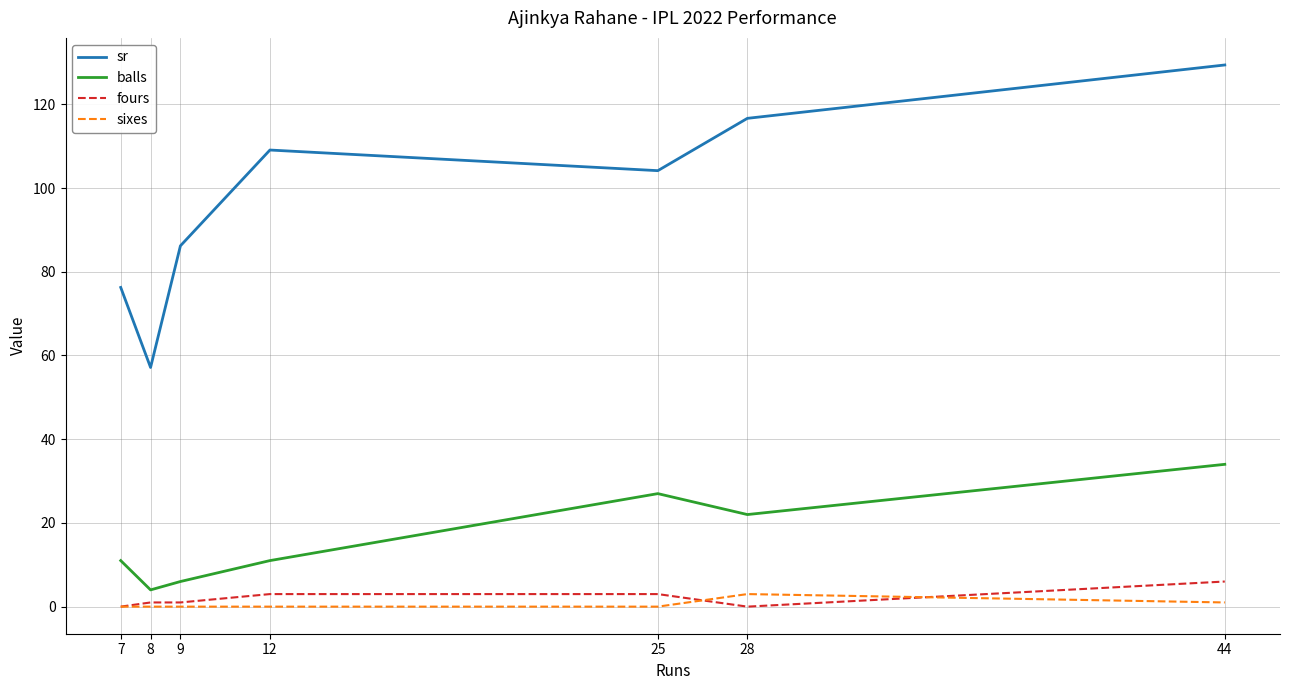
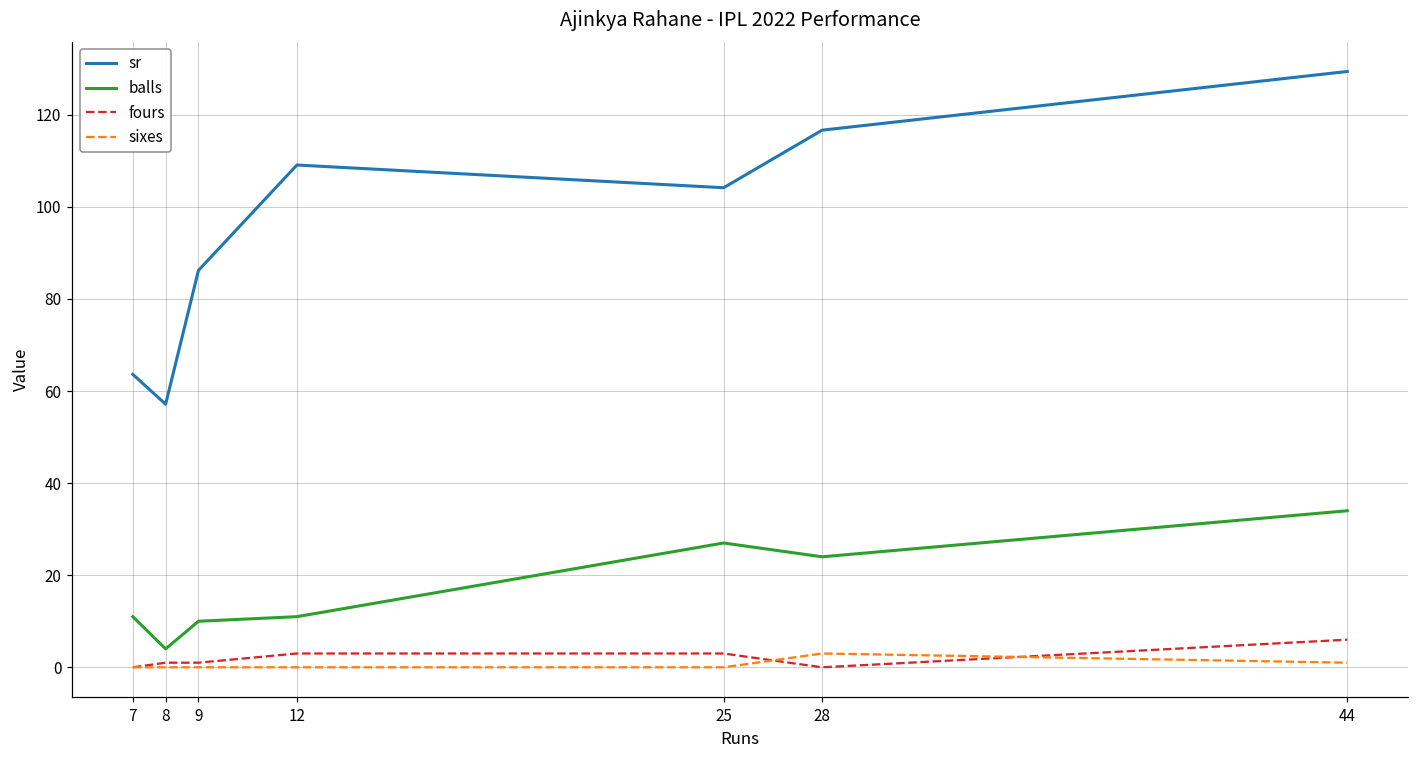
sr, 7: 76 -> 64
balls, 9: 6 -> 10
balls, 28: 22 -> 24
